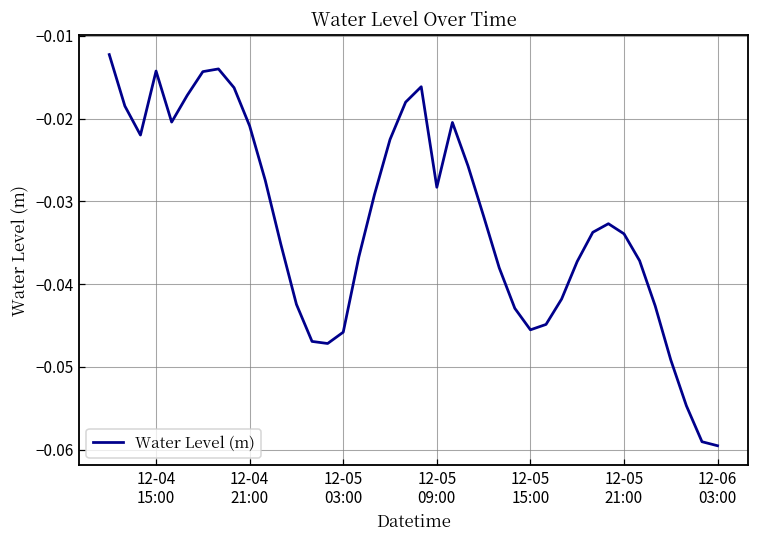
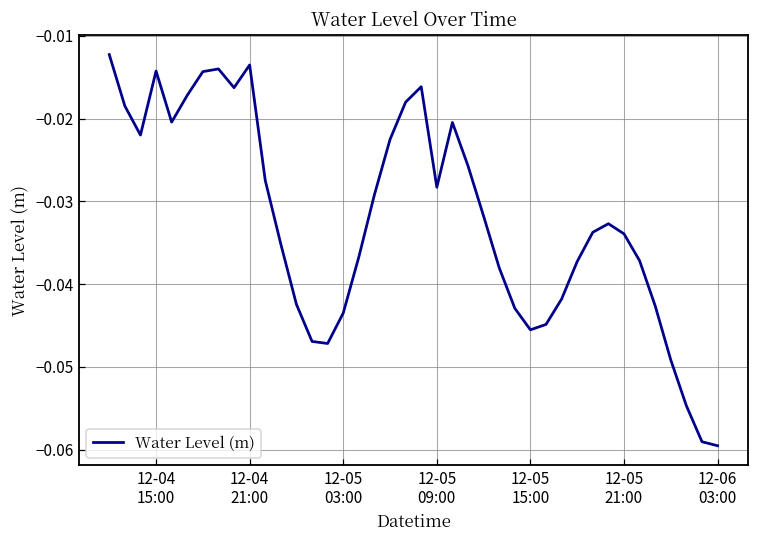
12-04 21:00: -0.021 -> -0.014
12-05 03:00: -0.046 -> -0.043
